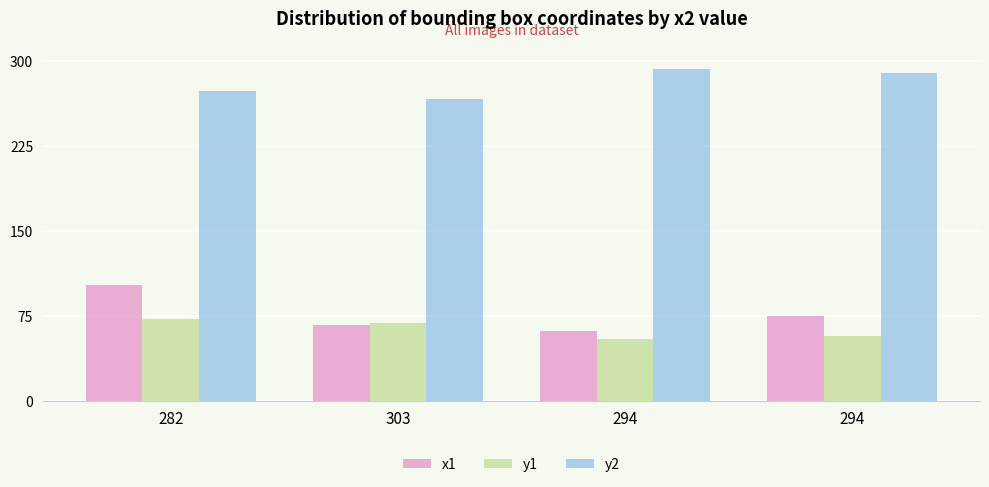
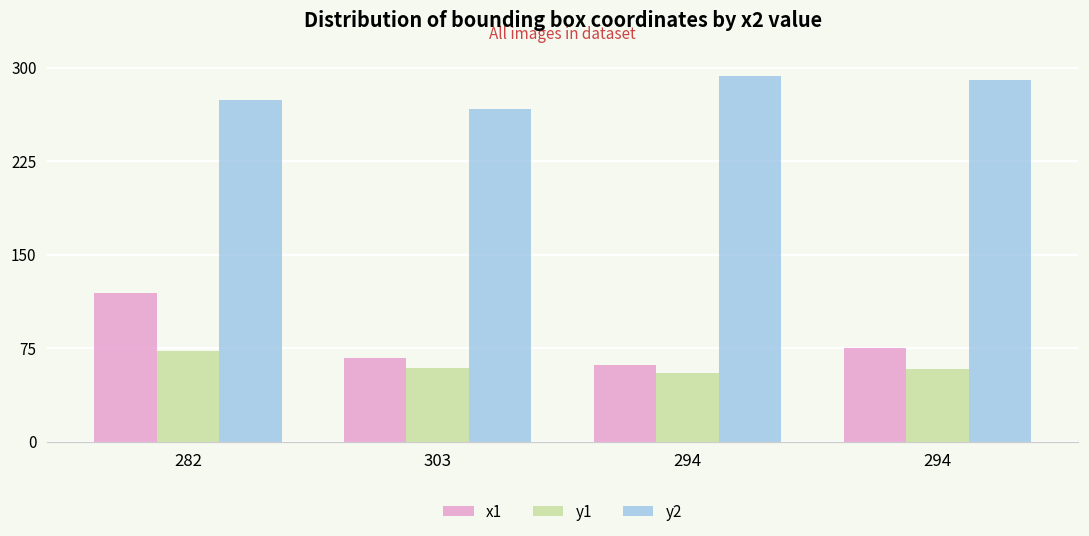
x1, 282: 103 -> 119
y1, 303: 69 -> 59
